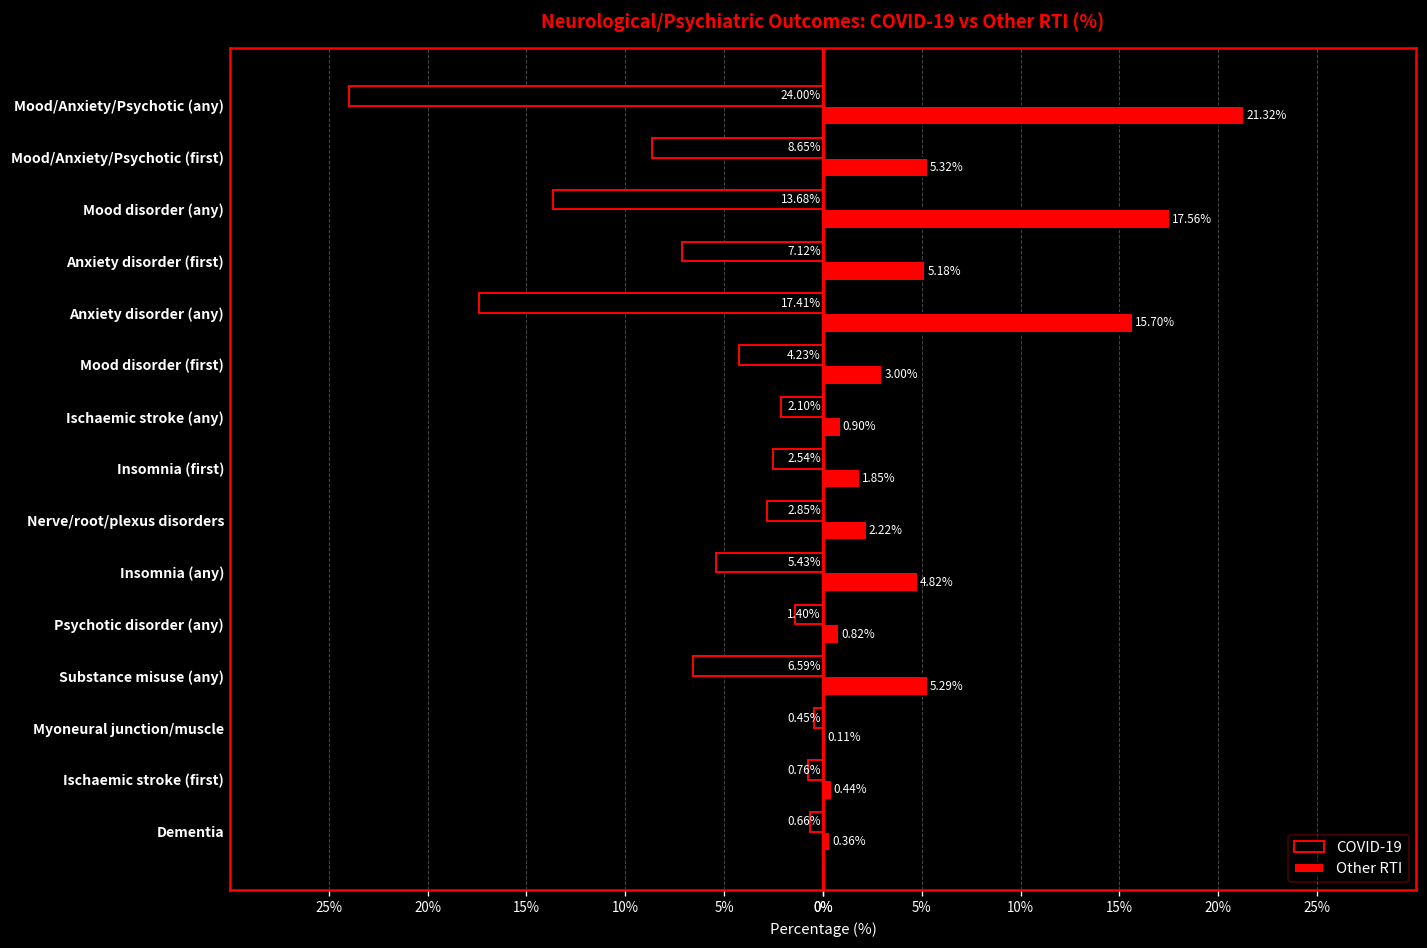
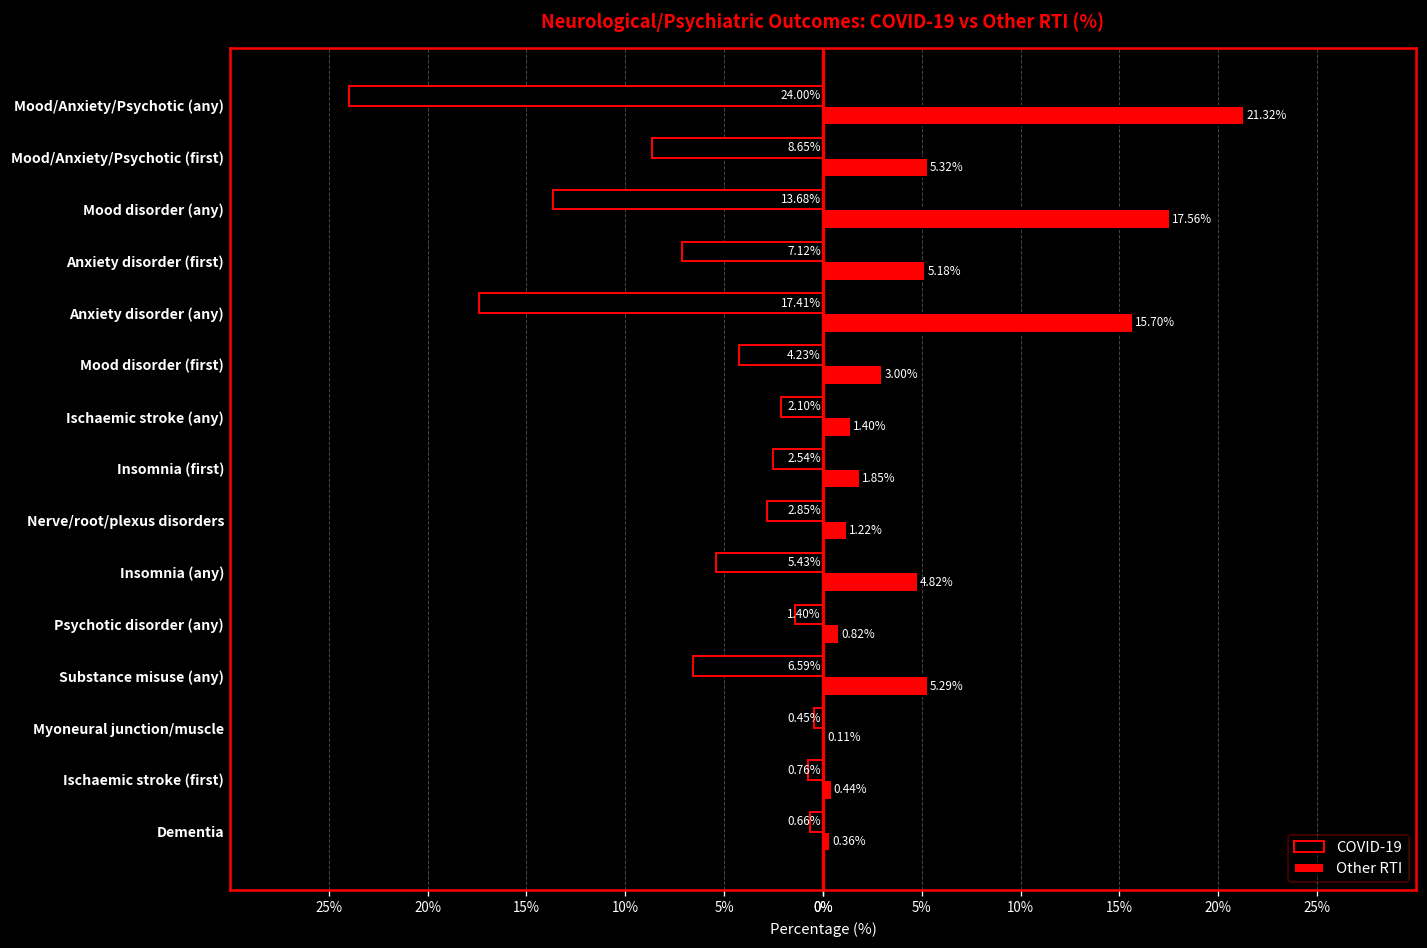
Other RTI, Ischaemic stroke (any): 0.90% -> 1.40%
Other RTI, Nerve/root/plexus disorders: 2.22% -> 1.22%
